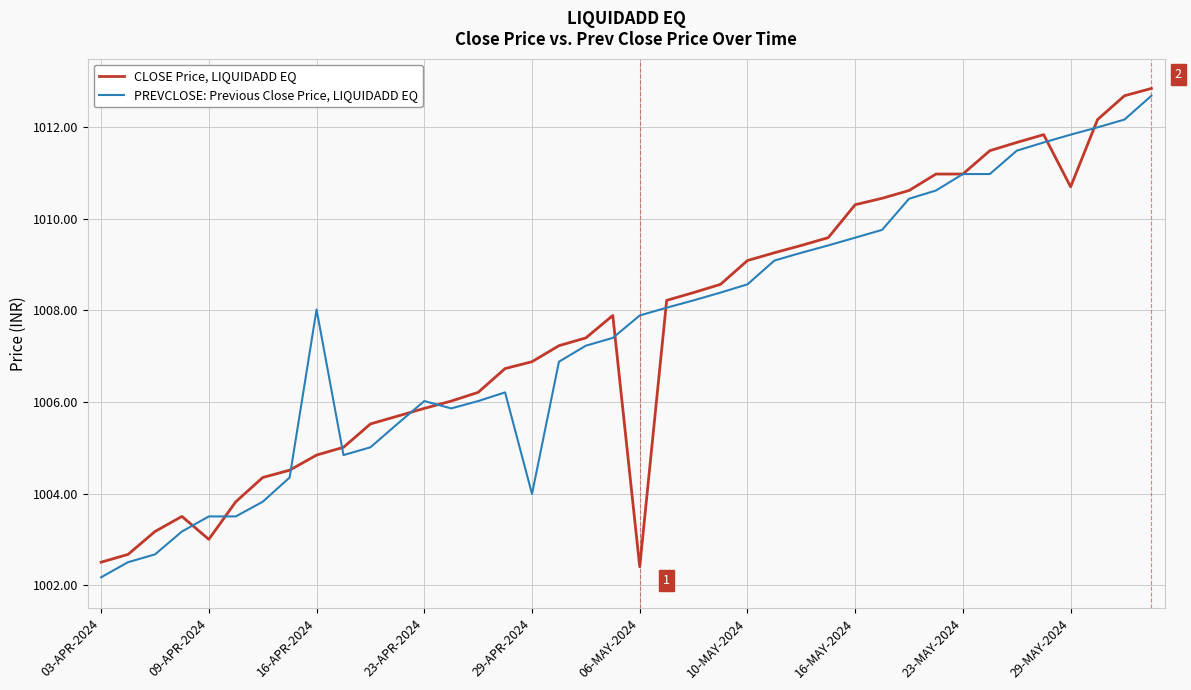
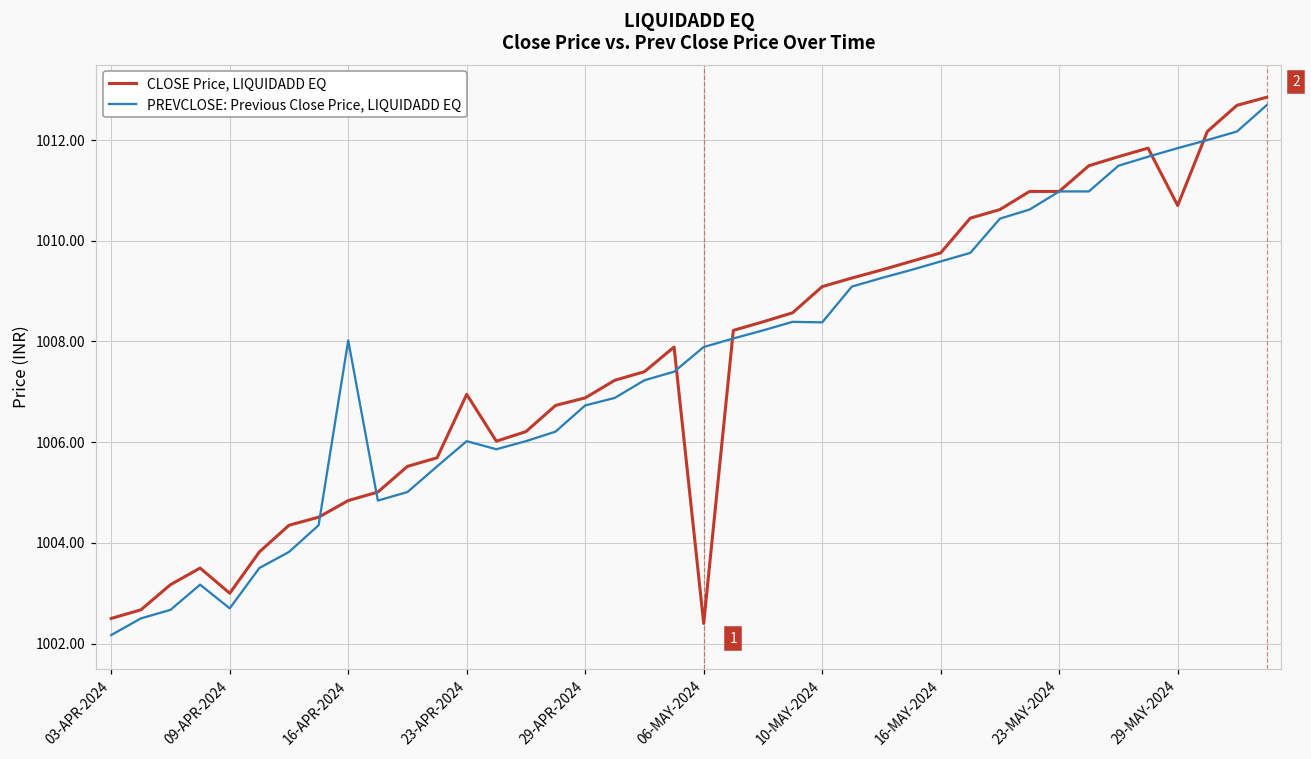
PREVCLOSE: Previous Close Price, LIQUIDADD EQ, 09-APR-2024: 1003.5 -> 1002.7
CLOSE Price, LIQUIDADD EQ, 23-APR-2024: 1005.9 -> 1007.0
PREVCLOSE: Previous Close Price, LIQUIDADD EQ, 29-APR-2024: 1004.0 -> 1006.7
PREVCLOSE: Previous Close Price, LIQUIDADD EQ, 10-MAY-2024: 1008.6 -> 1008.4
CLOSE Price, LIQUIDADD EQ, 16-MAY-2024: 1010.3 -> 1009.8
